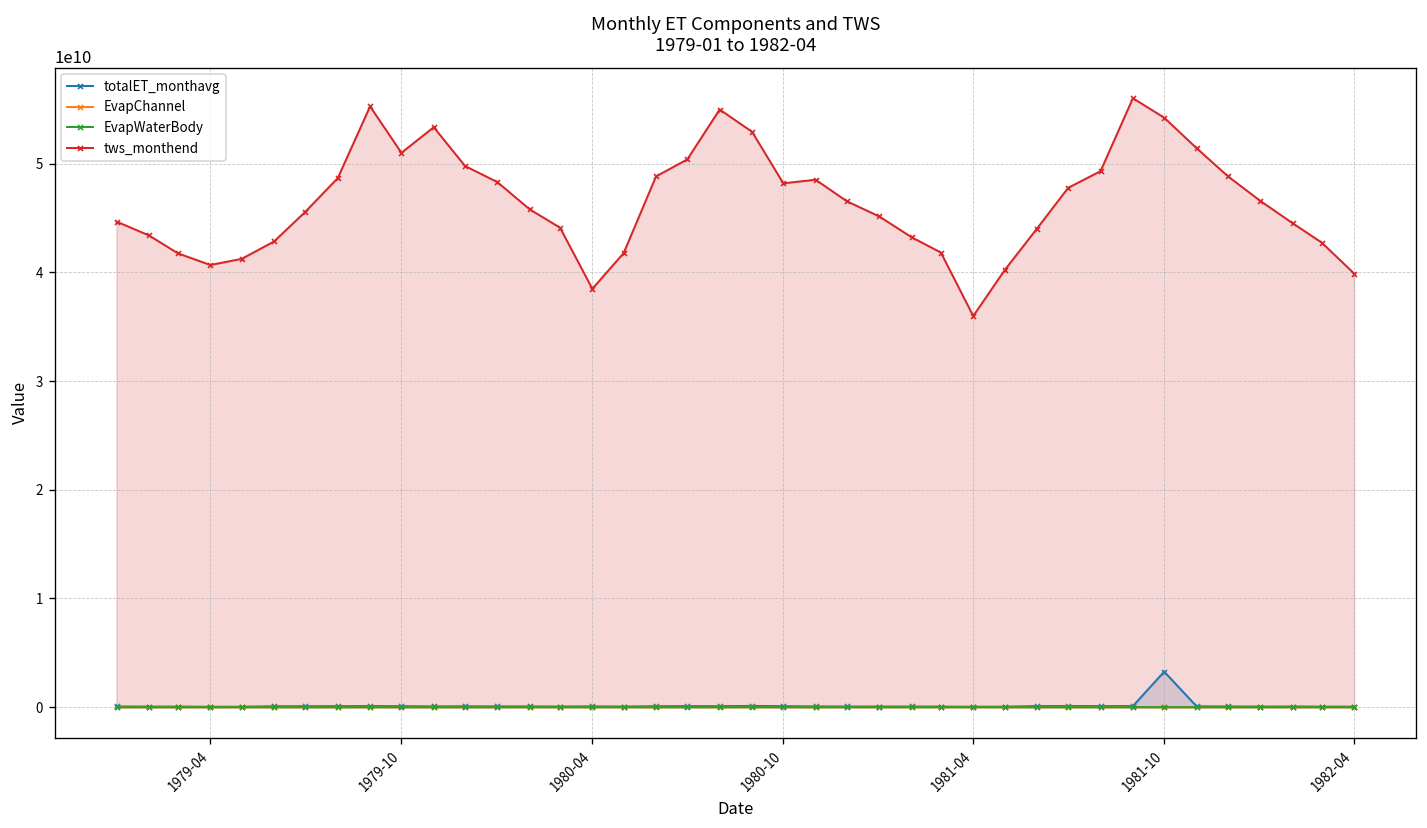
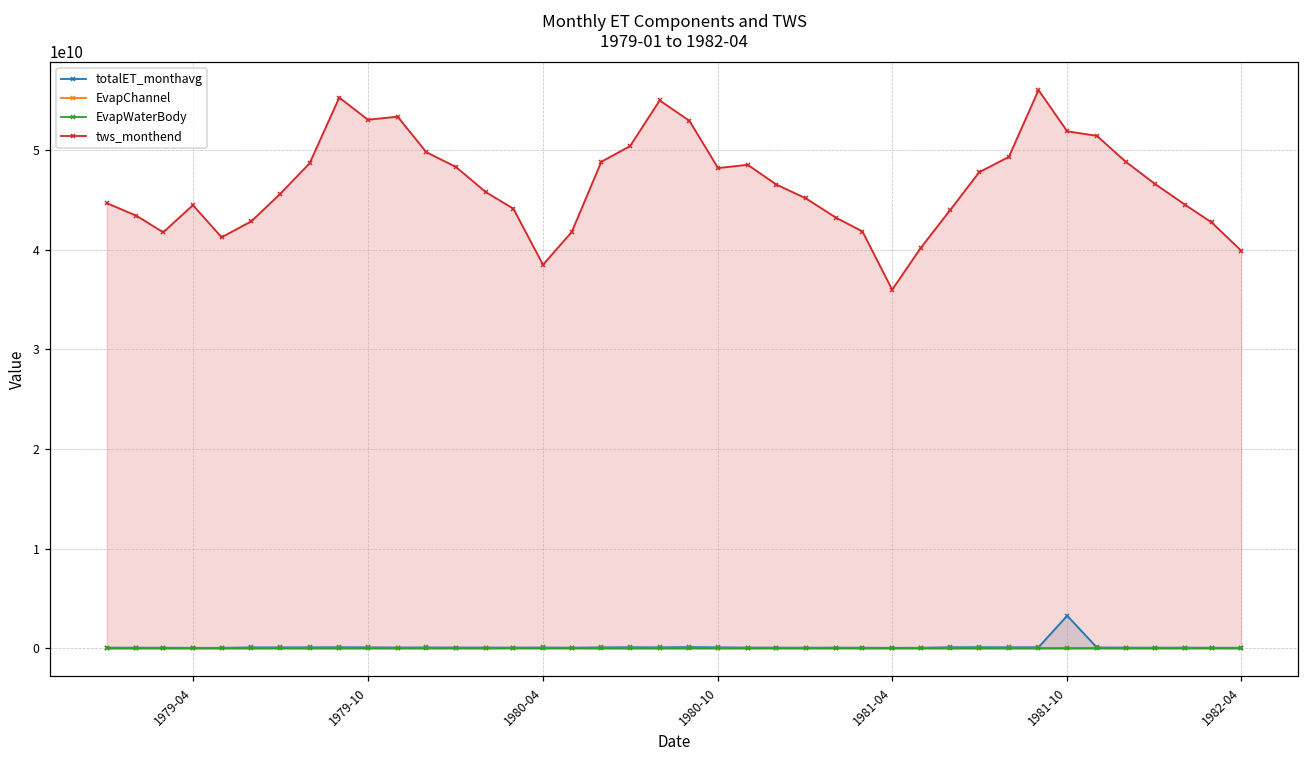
tws_monthend, 1979-04: 41000000000 -> 44000000000
tws_monthend, 1979-10: 51000000000 -> 53000000000
tws_monthend, 1981-10: 54000000000 -> 52000000000
